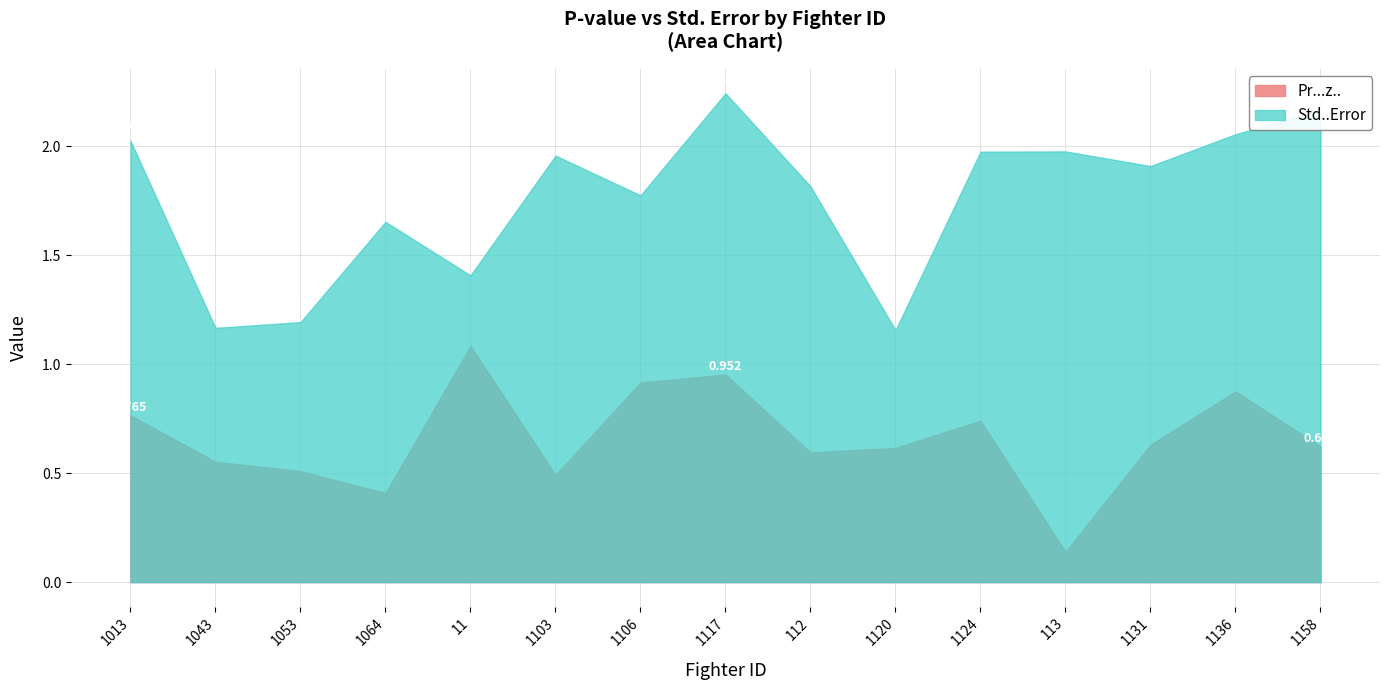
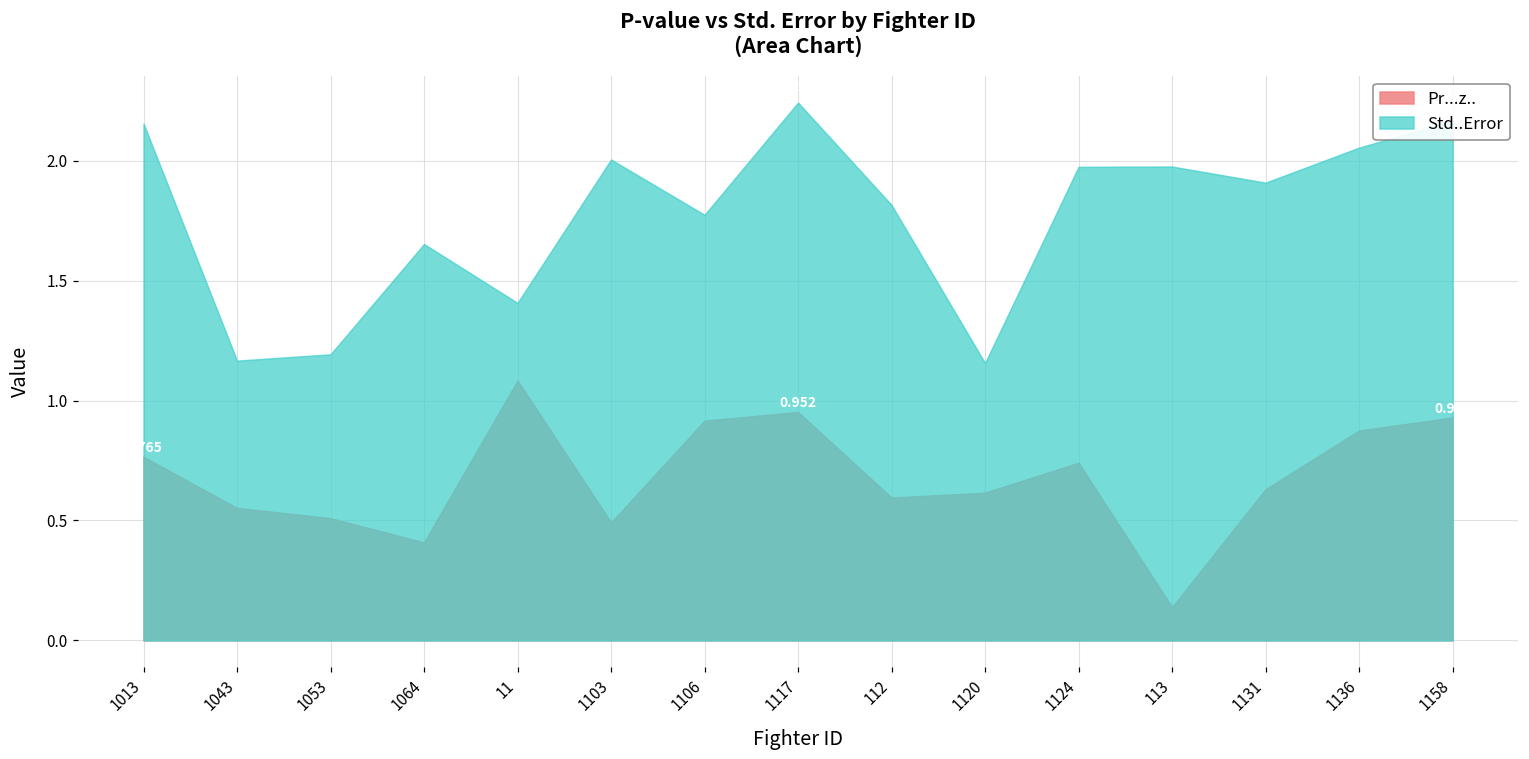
Std..Error, 1013: 2.02 -> 2.15
Std..Error, 1103: 1.96 -> 2.01
Pr...z.., 1158: 0.62 -> 0.93
